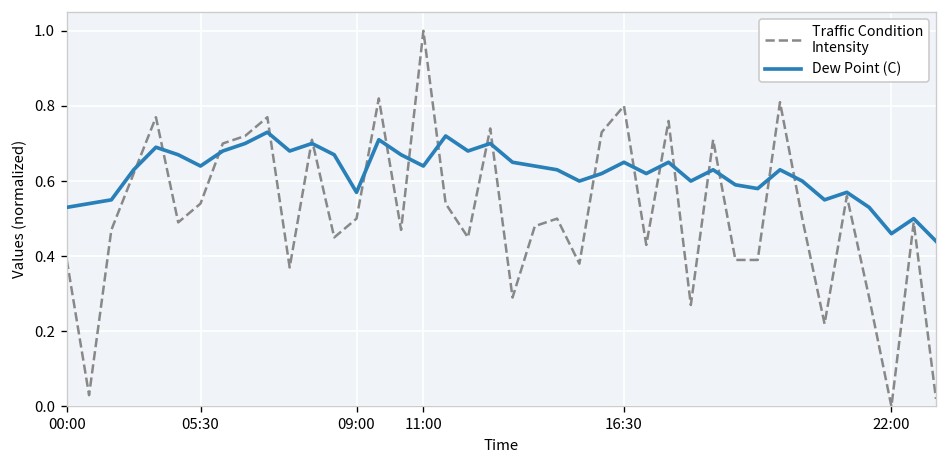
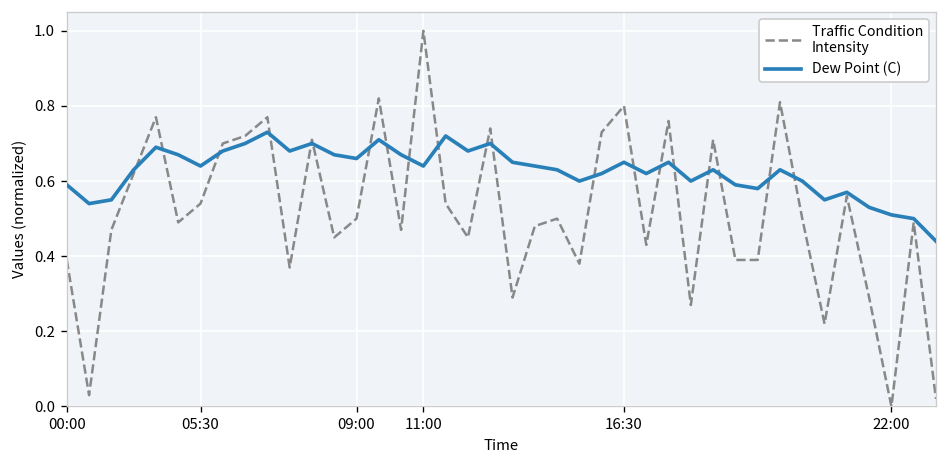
Dew Point (C), 00:00: 0.53 -> 0.59
Dew Point (C), 09:00: 0.57 -> 0.66
Dew Point (C), 22:00: 0.46 -> 0.51
